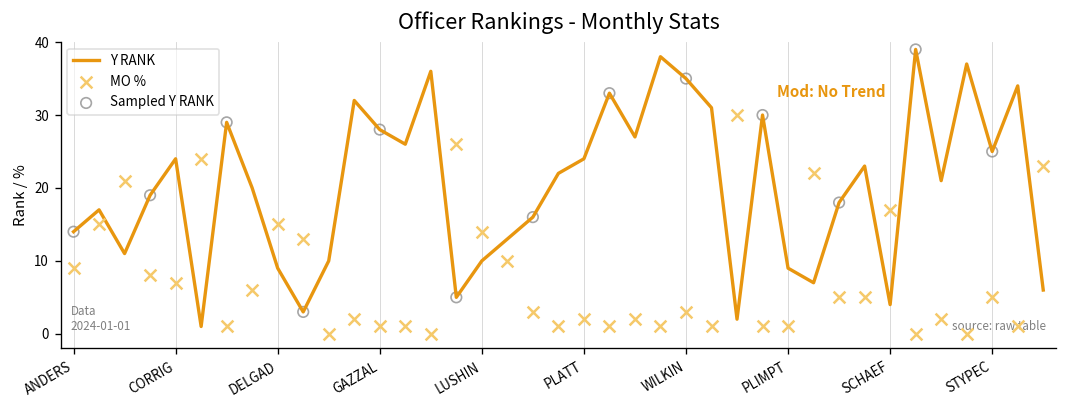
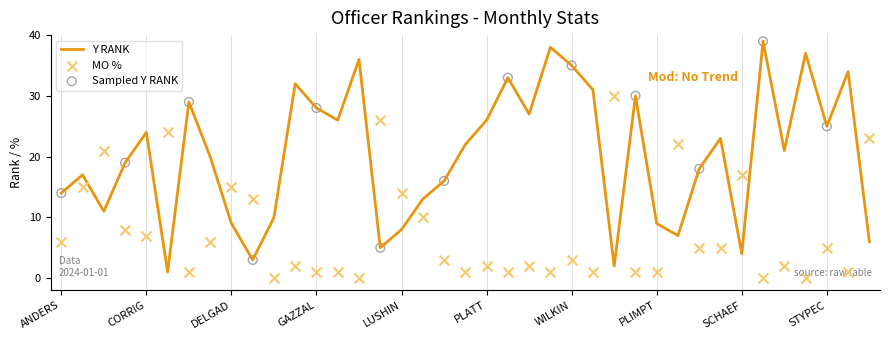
MO %, ANDERS: 9 -> 6
Y RANK, LUSHIN: 10 -> 8
Y RANK, PLATT: 24 -> 26
